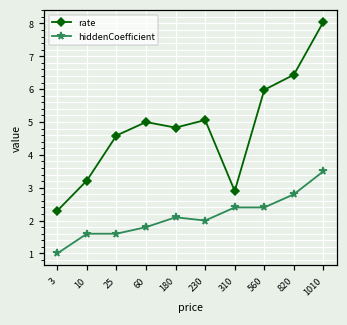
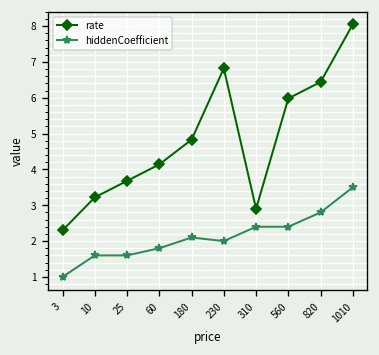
rate, 25: 4.6 -> 3.7
rate, 60: 5.0 -> 4.1
rate, 230: 5.1 -> 6.8
